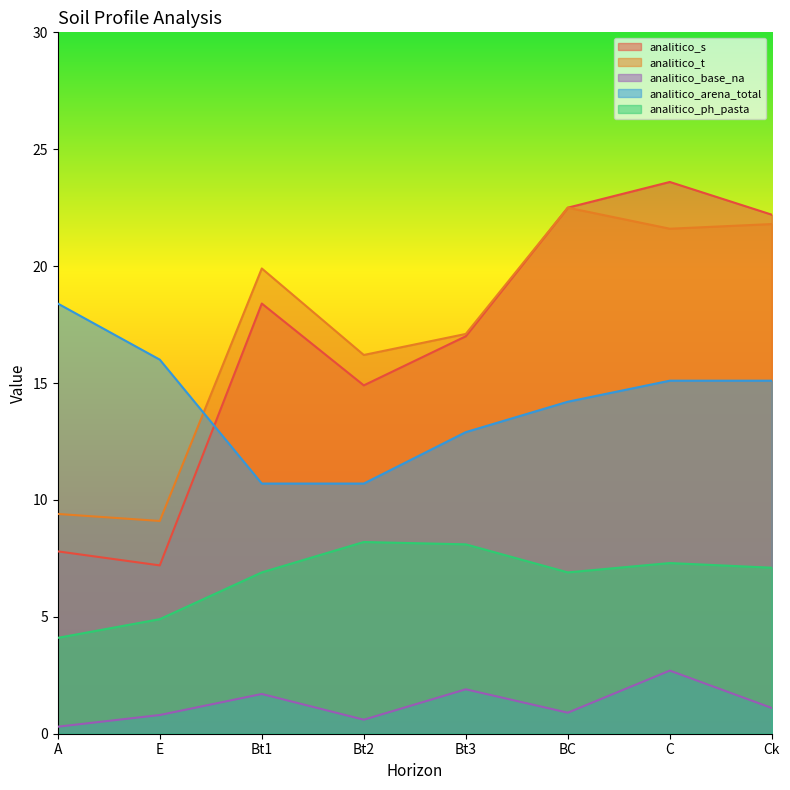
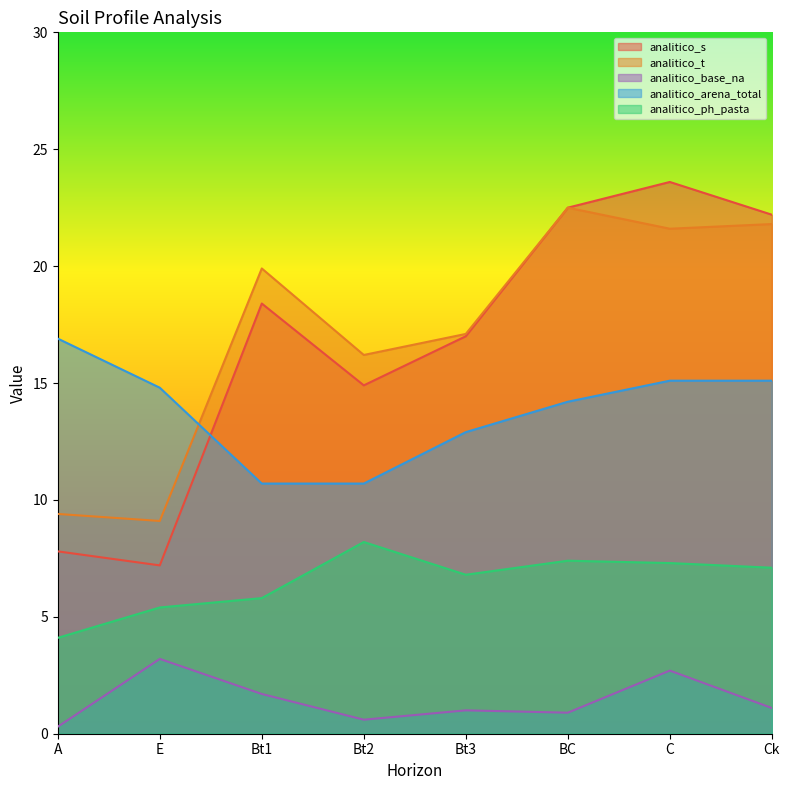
analitico_arena_total, A: 18.4 -> 16.9
analitico_base_na, E: 0.8 -> 3.2
analitico_arena_total, E: 16.0 -> 14.8
analitico_ph_pasta, E: 4.9 -> 5.4
analitico_ph_pasta, Bt1: 6.9 -> 5.8
analitico_base_na, Bt3: 1.9 -> 1.0
analitico_ph_pasta, Bt3: 8.1 -> 6.8
analitico_ph_pasta, BC: 6.9 -> 7.4
